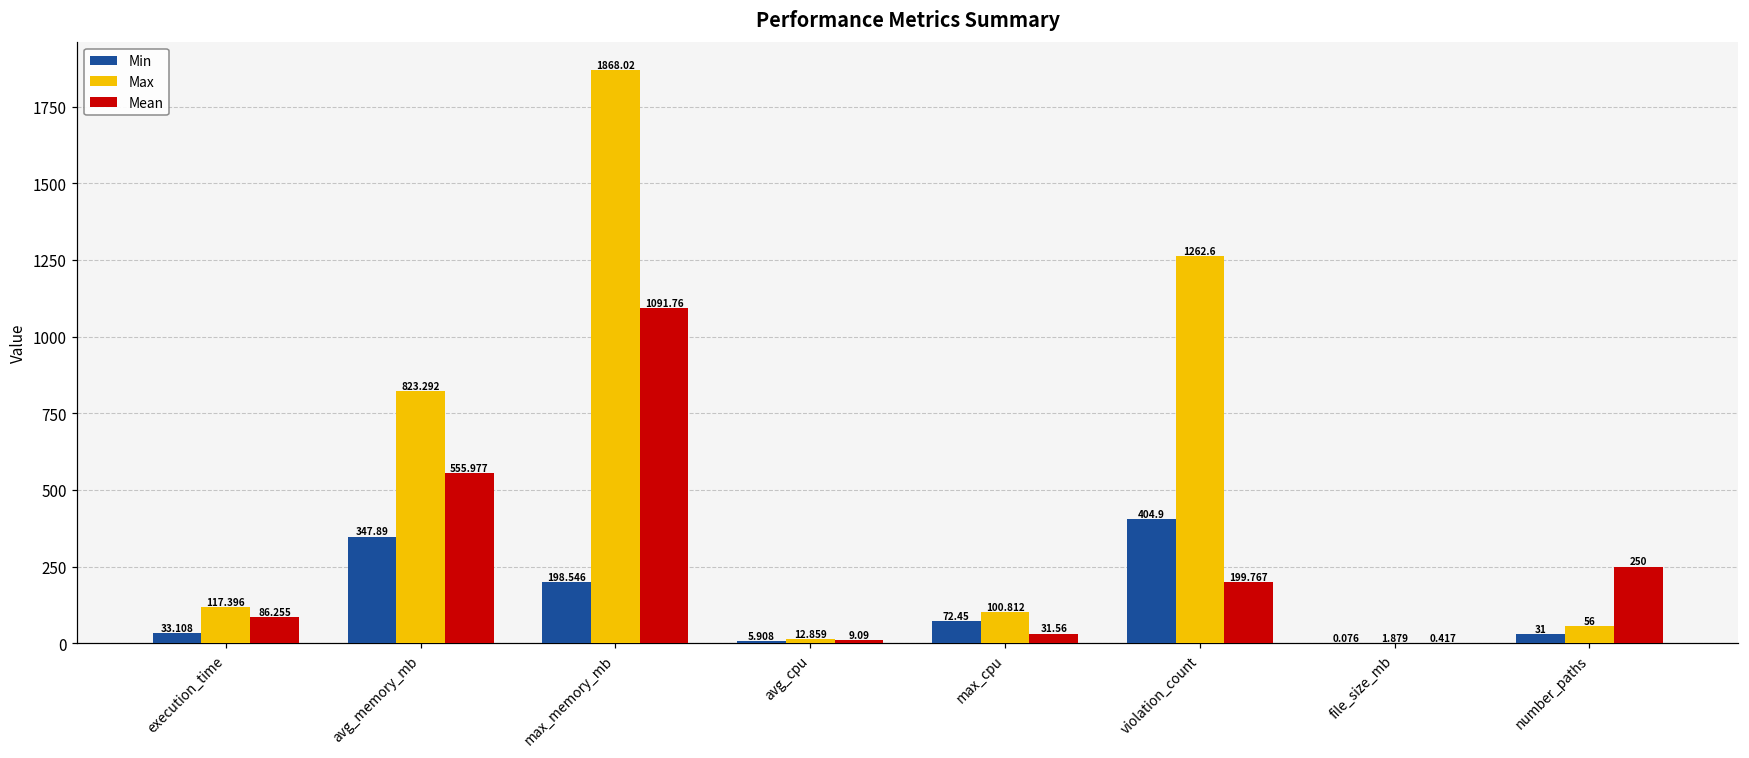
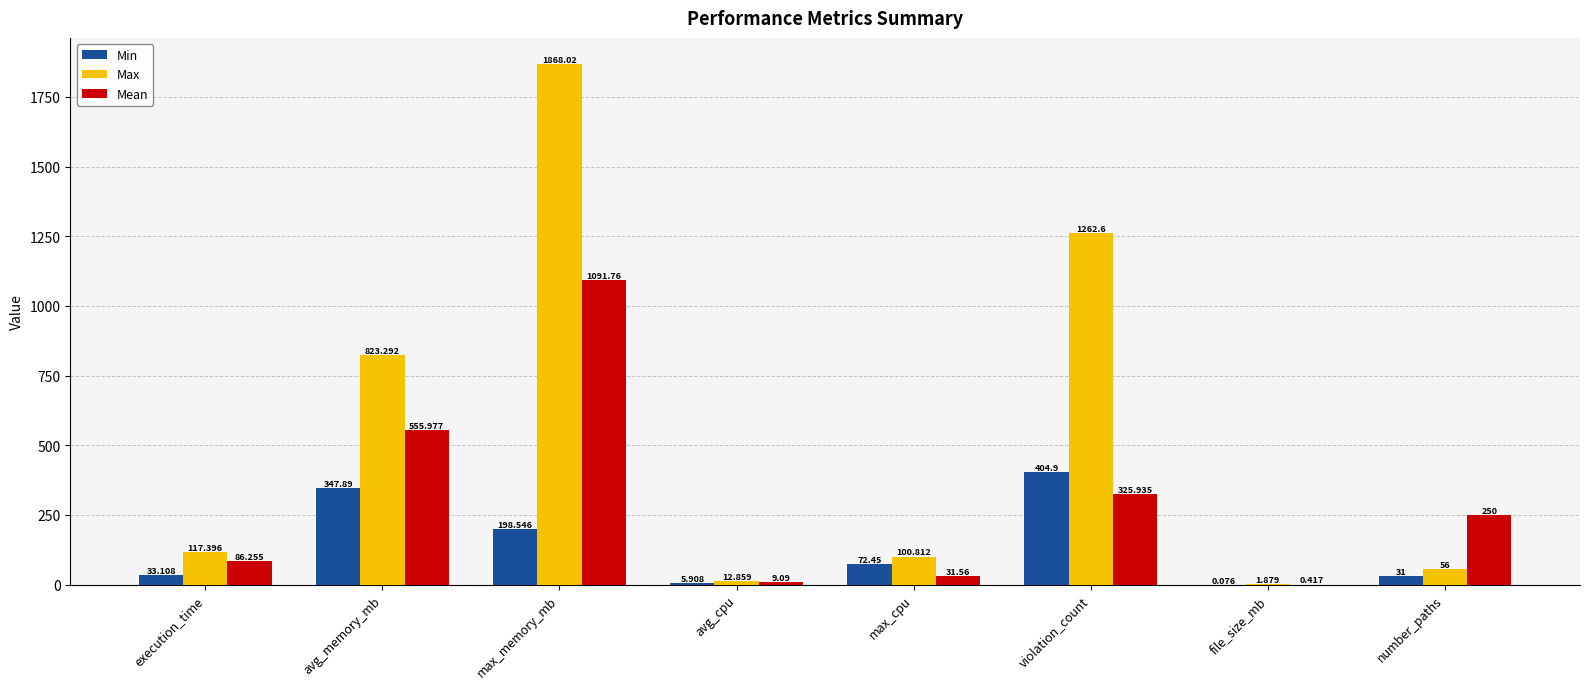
Mean, violation_count: 199.767 -> 325.935
